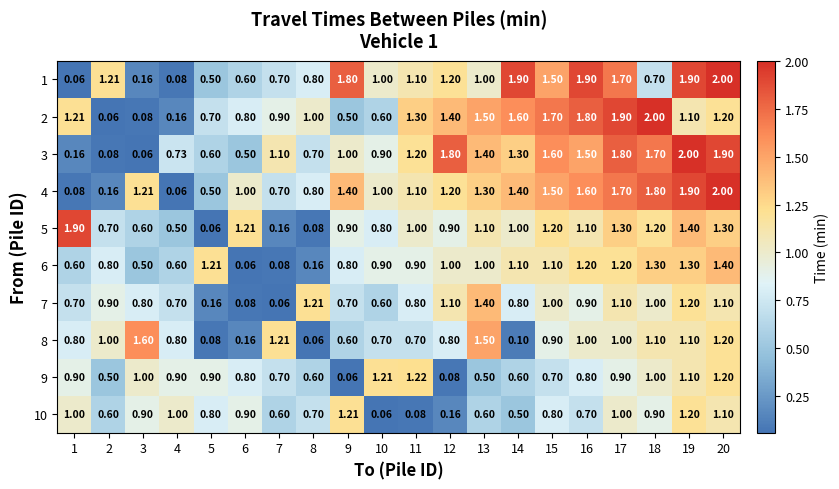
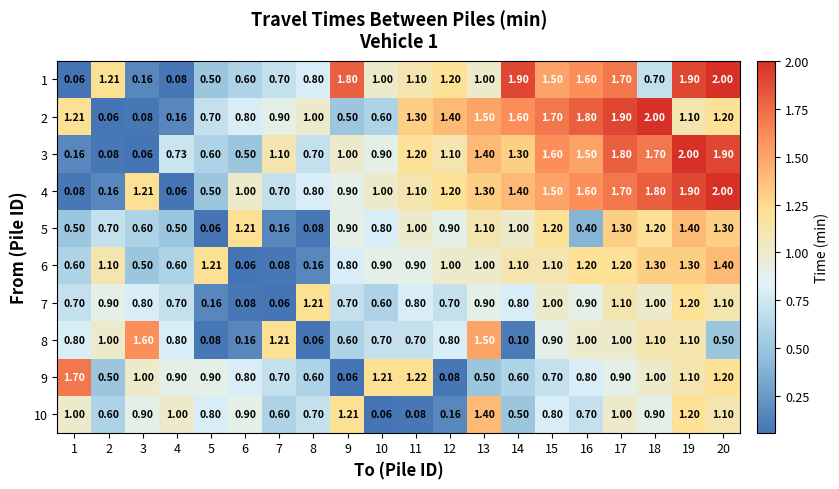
1, 16: 1.90 -> 1.60
3, 12: 1.80 -> 1.10
4, 9: 1.40 -> 0.90
5, 1: 1.90 -> 0.50
5, 16: 1.10 -> 0.40
6, 2: 0.80 -> 1.10
7, 12: 1.10 -> 0.70
7, 13: 1.40 -> 0.90
8, 20: 1.20 -> 0.50
9, 1: 0.90 -> 1.70
10, 13: 0.60 -> 1.40
